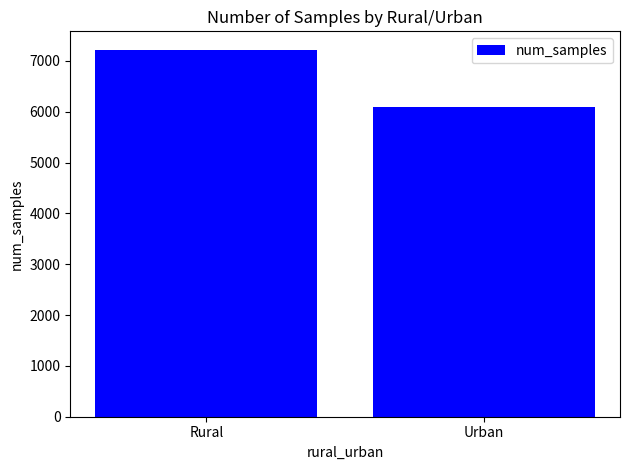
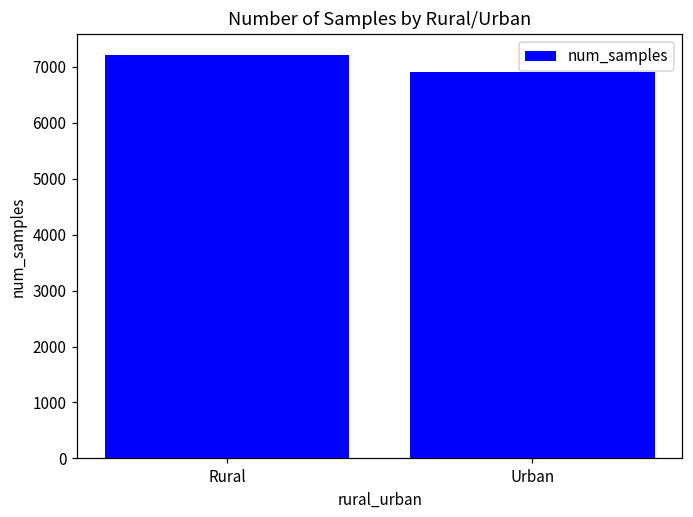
Urban: 6100 -> 6900
